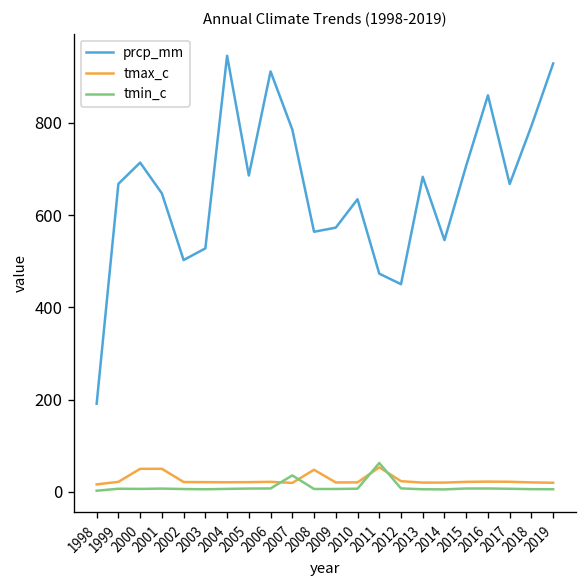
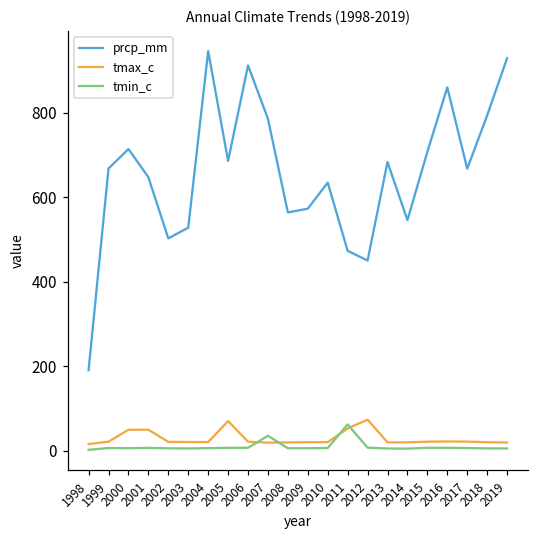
tmax_c, 2005: 20 -> 70
tmax_c, 2008: 50 -> 20
tmax_c, 2012: 20 -> 70
